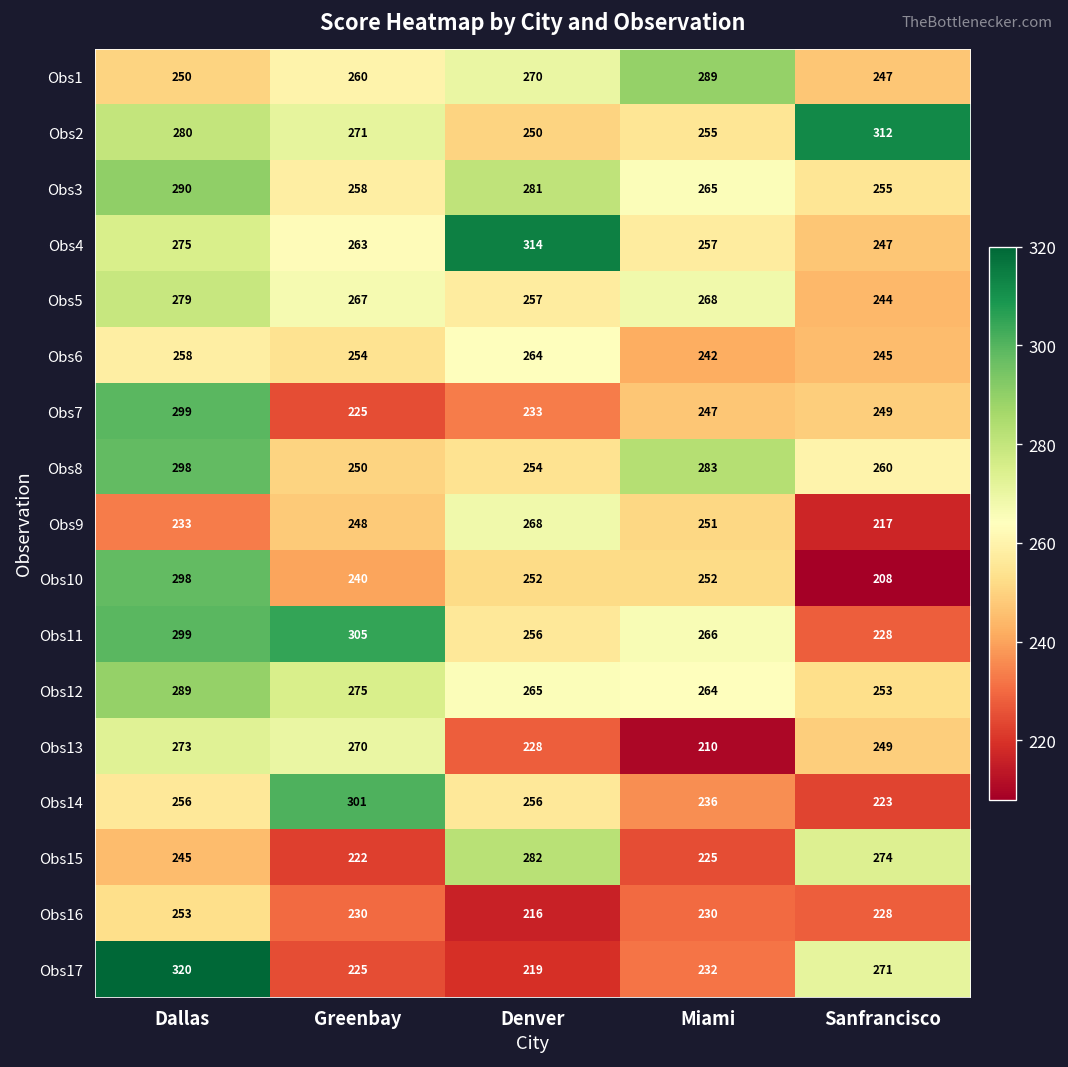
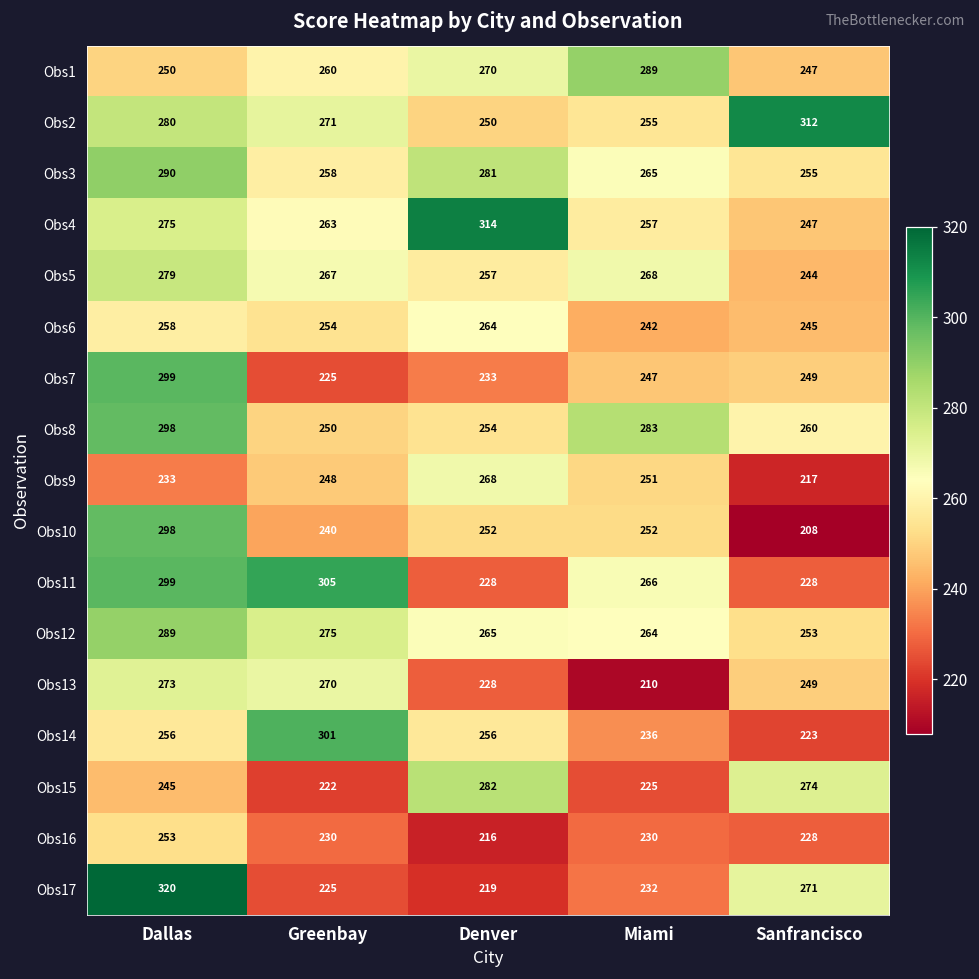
Obs11, Denver: 256 -> 228
